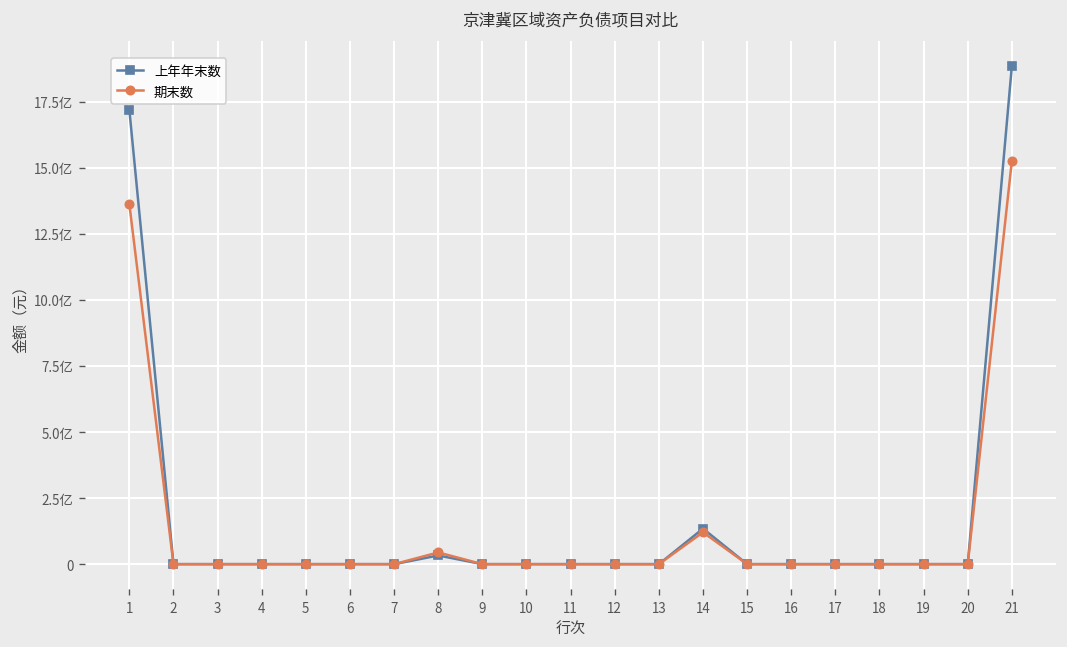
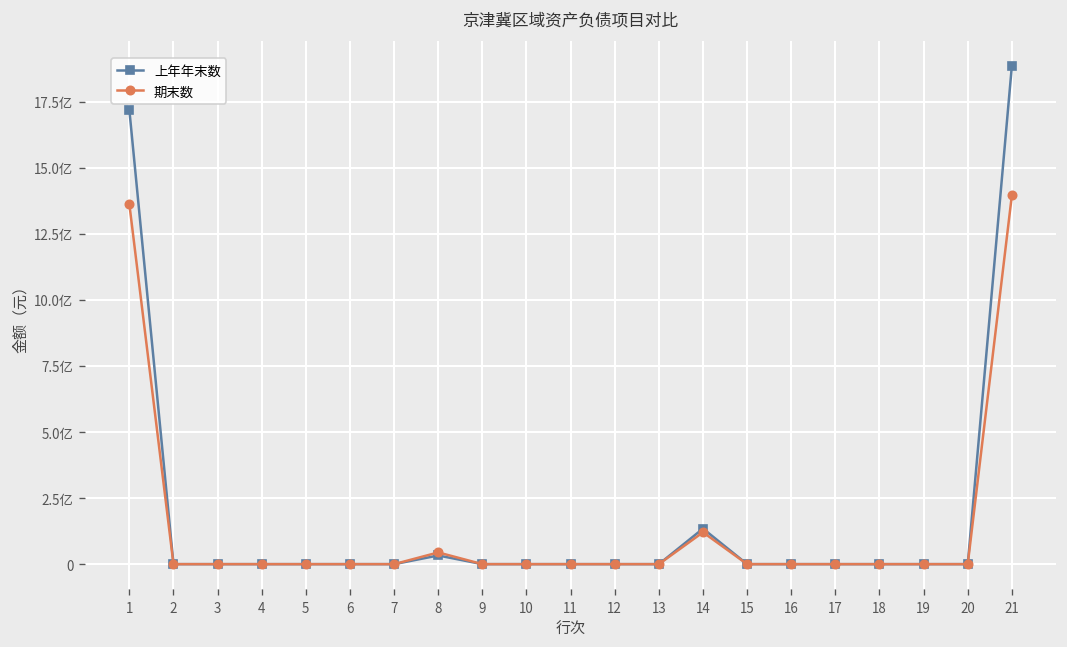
期末数, 21: 15.3亿 -> 14.0亿
